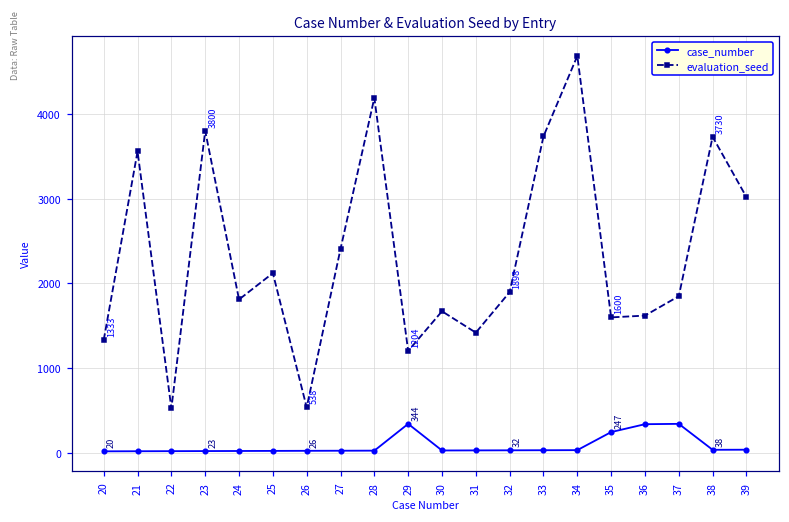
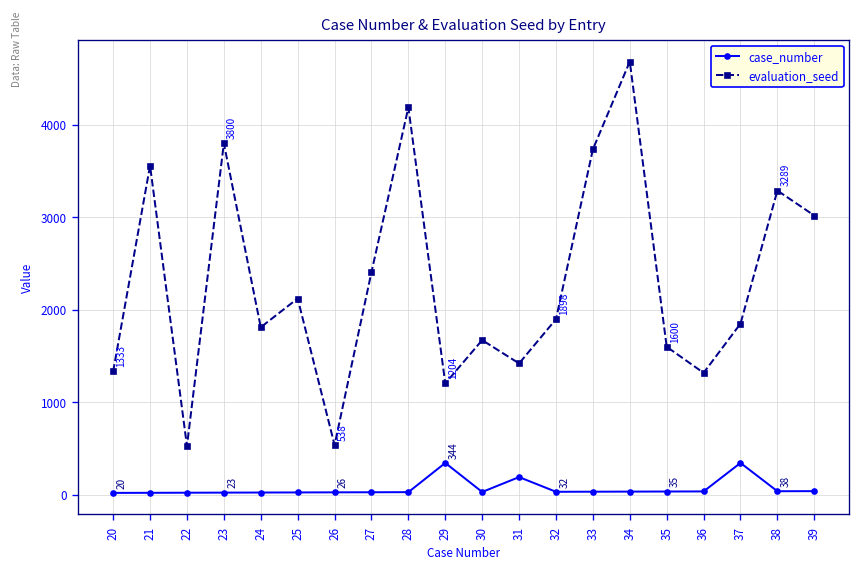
case_number, 31: 0 -> 200
case_number, 35: 247 -> 35
case_number, 36: 300 -> 0
evaluation_seed, 36: 1600 -> 1300
evaluation_seed, 38: 3730 -> 3289
